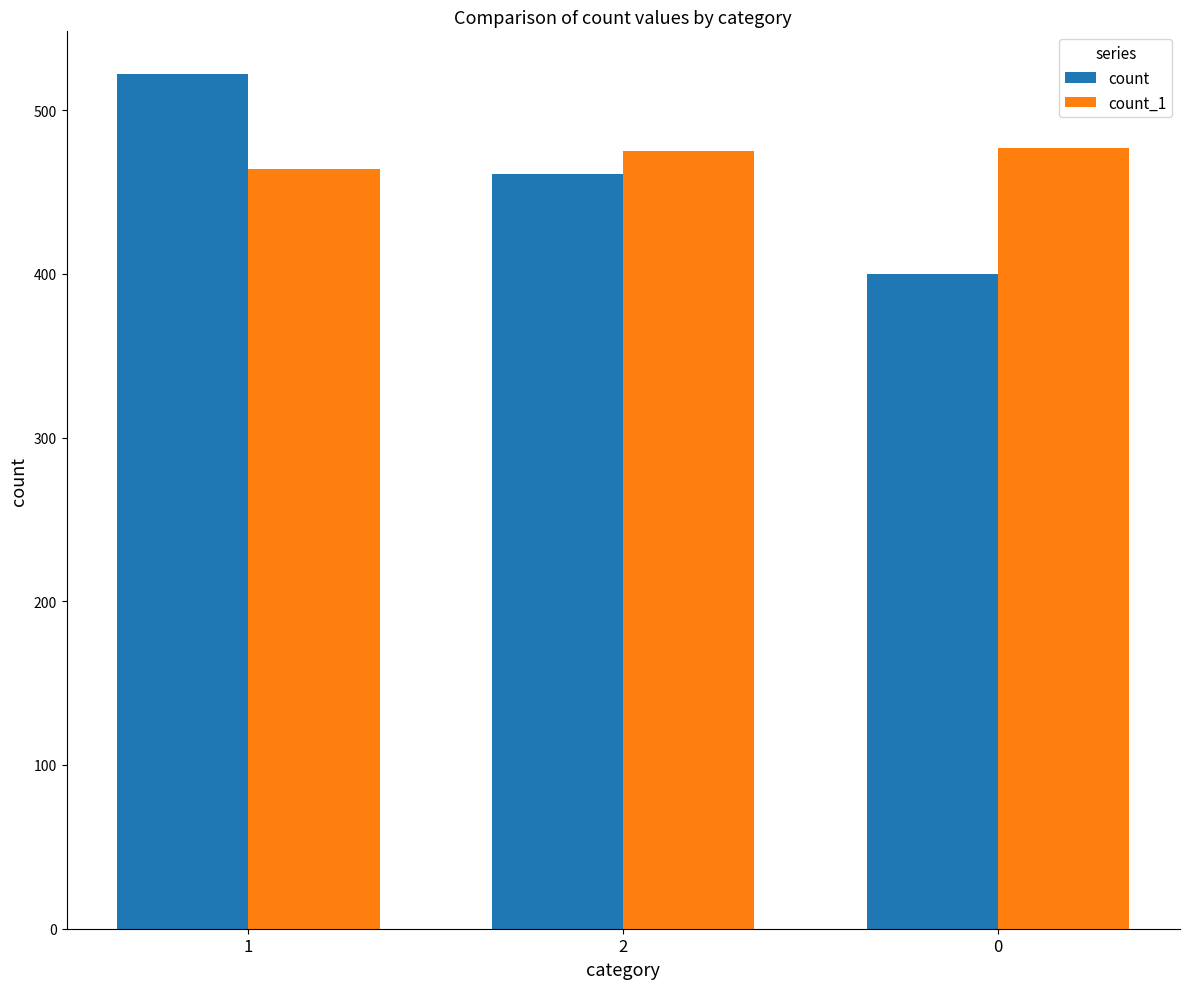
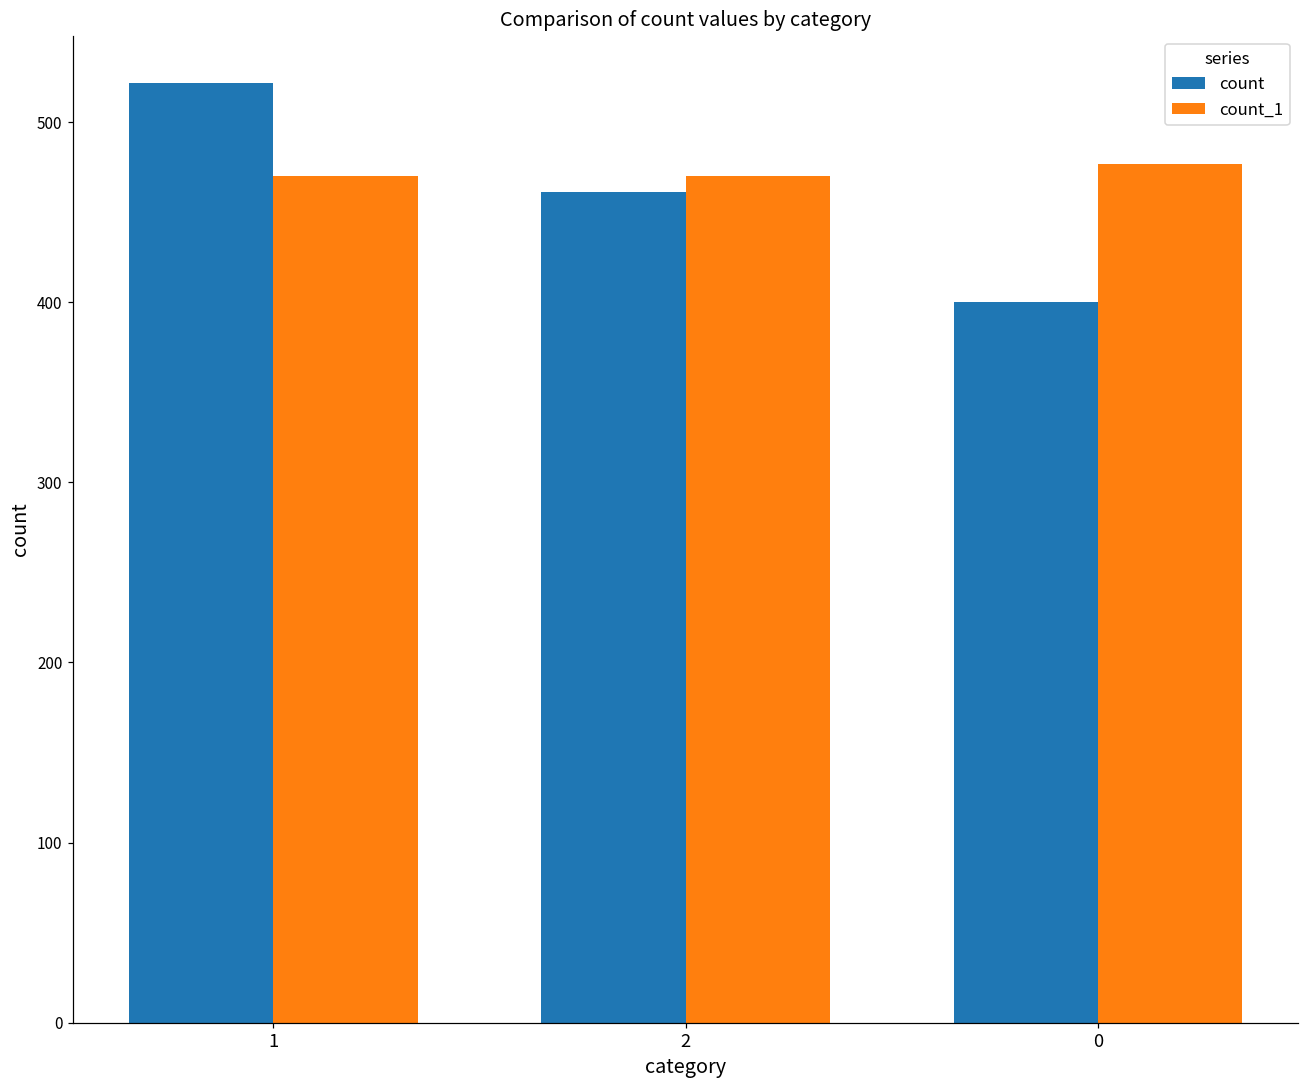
count_1, 1: 464 -> 470
count_1, 2: 475 -> 470
